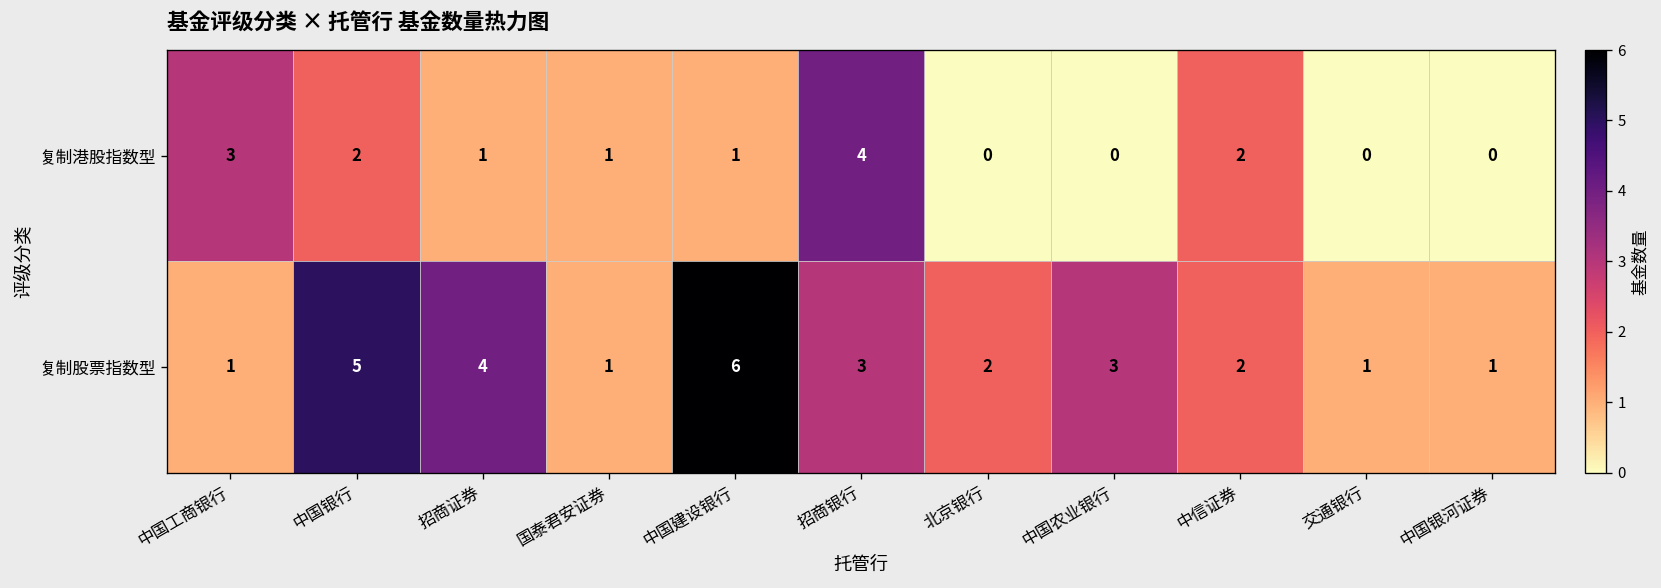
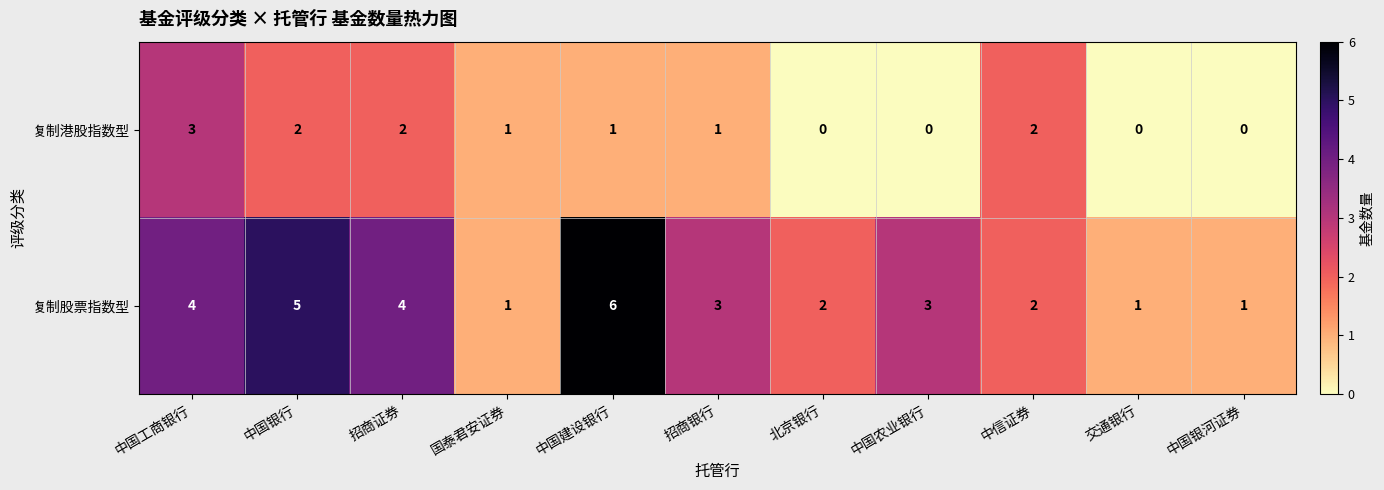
复制港股指数型, 招商证券: 1 -> 2
复制港股指数型, 招商银行: 4 -> 1
复制股票指数型, 中国工商银行: 1 -> 4
